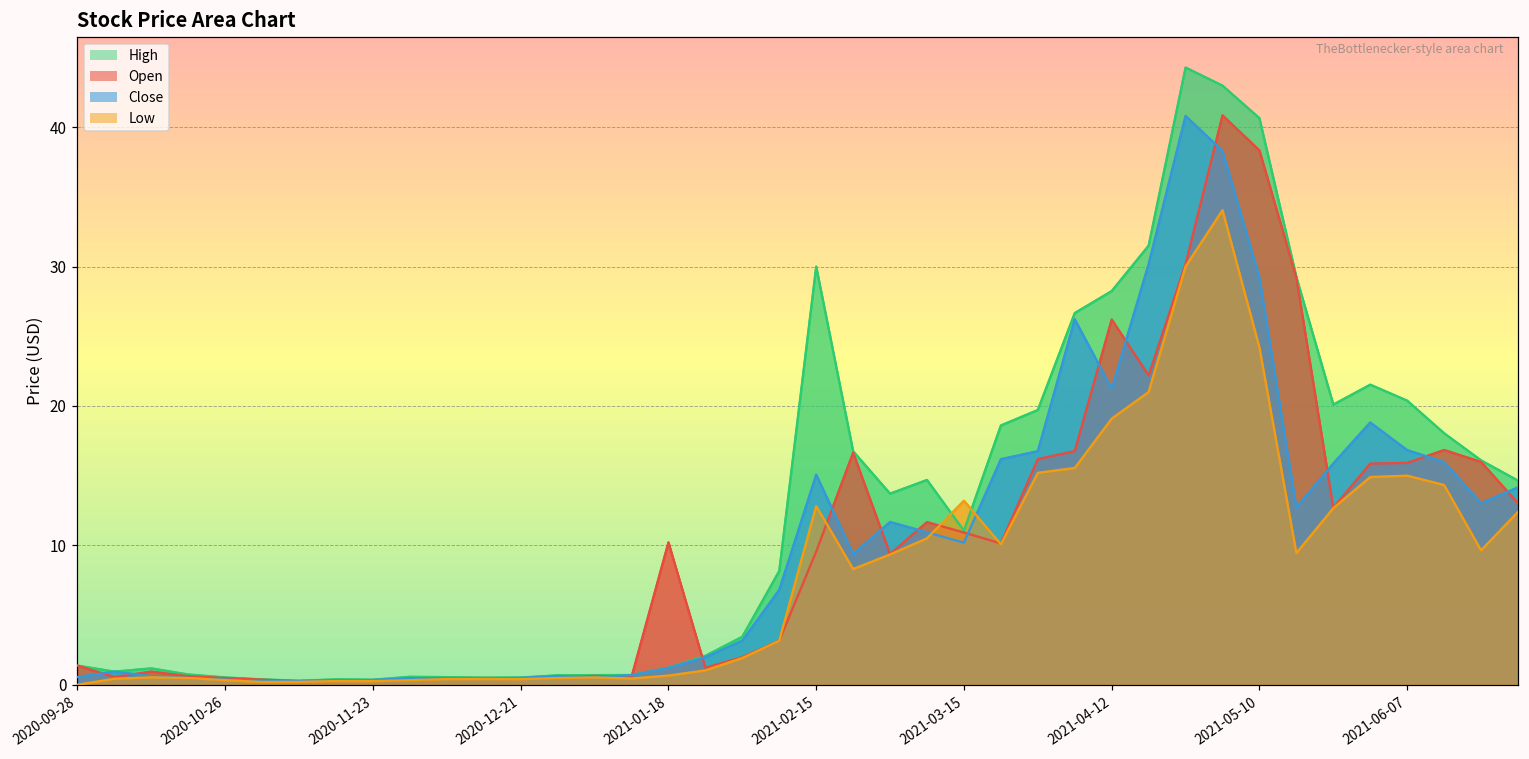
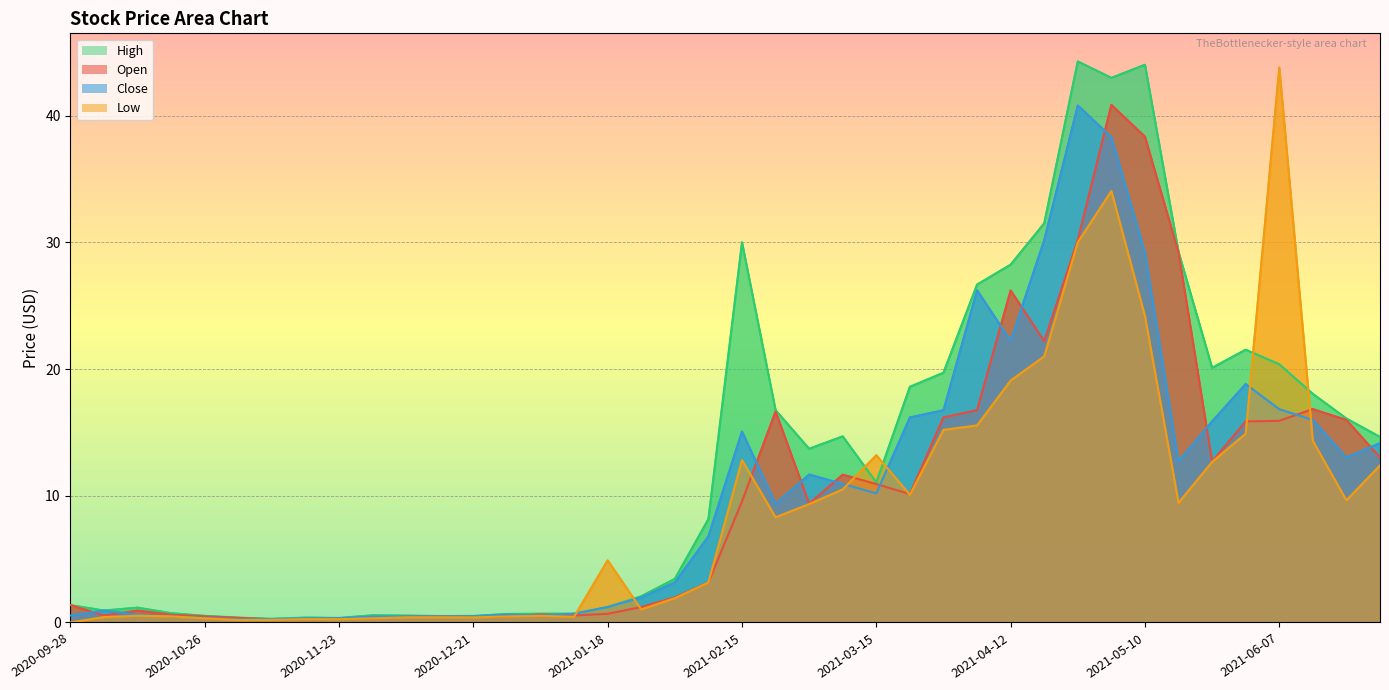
Open, 2021-01-18: 10.2 -> 0.7
Low, 2021-01-18: 0.7 -> 4.9
Close, 2021-04-12: 21.2 -> 22.2
High, 2021-05-10: 40.6 -> 44.0
Low, 2021-06-07: 15.0 -> 43.8
